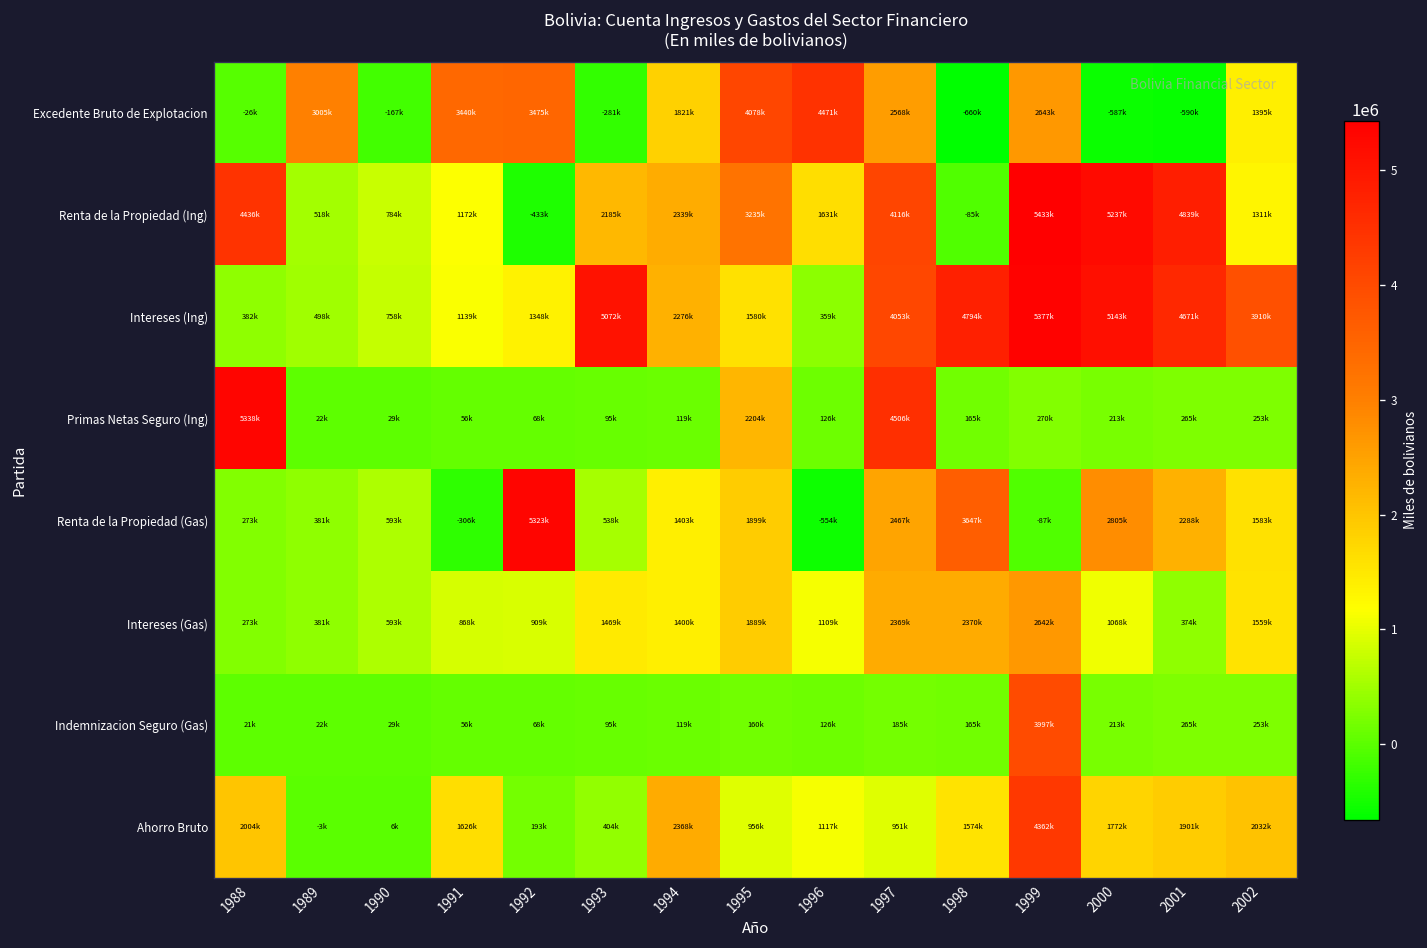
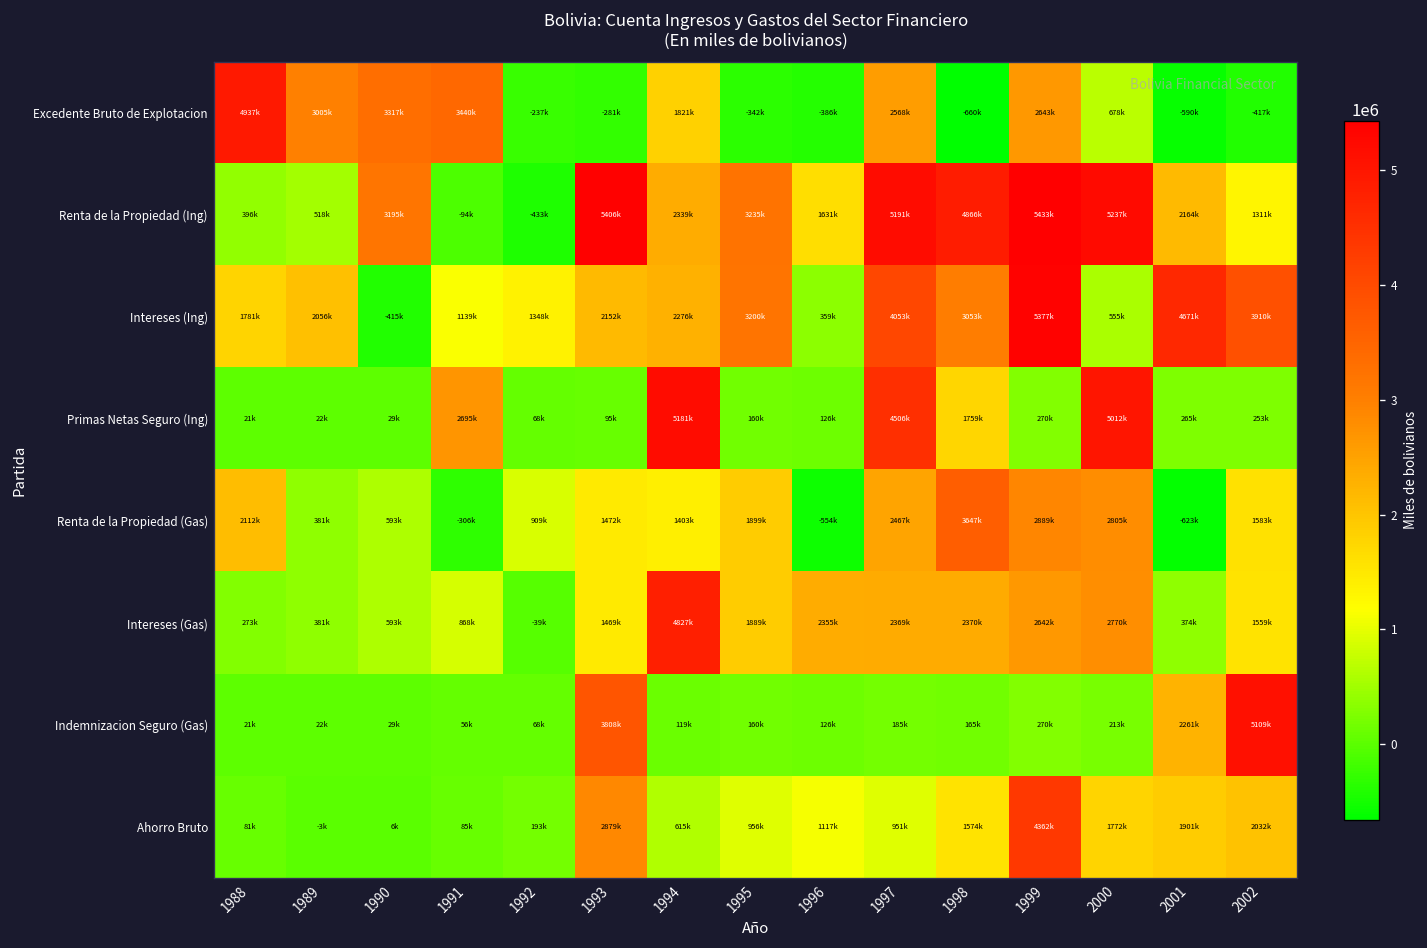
Excedente Bruto de Explotacion, 1988: -26k -> 4937k
Excedente Bruto de Explotacion, 1990: -167k -> 3317k
Excedente Bruto de Explotacion, 1992: 3475k -> -237k
Excedente Bruto de Explotacion, 1995: 4078k -> -342k
Excedente Bruto de Explotacion, 1996: 4471k -> -386k
Excedente Bruto de Explotacion, 2000: -587k -> 678k
Excedente Bruto de Explotacion, 2002: 1395k -> -417k
Renta de la Propiedad (Ing), 1988: 4436k -> 396k
Renta de la Propiedad (Ing), 1990: 784k -> 3195k
Renta de la Propiedad (Ing), 1991: 1172k -> -94k
Renta de la Propiedad (Ing), 1993: 2185k -> 5406k
Renta de la Propiedad (Ing), 1997: 4116k -> 5191k
Renta de la Propiedad (Ing), 1998: -85k -> 4866k
Renta de la Propiedad (Ing), 2001: 4839k -> 2164k
Intereses (Ing), 1988: 382k -> 1781k
Intereses (Ing), 1989: 498k -> 2056k
Intereses (Ing), 1990: 758k -> -415k
Intereses (Ing), 1993: 5072k -> 2152k
Intereses (Ing), 1995: 1580k -> 3200k
Intereses (Ing), 1998: 4794k -> 3053k
Intereses (Ing), 2000: 5143k -> 555k
Primas Netas Seguro (Ing), 1988: 5338k -> 21k
Primas Netas Seguro (Ing), 1991: 56k -> 2695k
Primas Netas Seguro (Ing), 1994: 119k -> 5181k
Primas Netas Seguro (Ing), 1995: 2204k -> 160k
Primas Netas Seguro (Ing), 1998: 165k -> 1759k
Primas Netas Seguro (Ing), 2000: 213k -> 5012k
Renta de la Propiedad (Gas), 1988: 273k -> 2112k
Renta de la Propiedad (Gas), 1992: 5323k -> 909k
Renta de la Propiedad (Gas), 1993: 538k -> 1472k
Renta de la Propiedad (Gas), 1999: -87k -> 2889k
Renta de la Propiedad (Gas), 2001: 2288k -> -623k
Intereses (Gas), 1992: 909k -> -39k
Intereses (Gas), 1994: 1400k -> 4827k
Intereses (Gas), 1996: 1109k -> 2355k
Intereses (Gas), 2000: 1068k -> 2770k
Indemnizacion Seguro (Gas), 1993: 95k -> 3808k
Indemnizacion Seguro (Gas), 1999: 3997k -> 270k
Indemnizacion Seguro (Gas), 2001: 265k -> 2261k
Indemnizacion Seguro (Gas), 2002: 253k -> 5109k
Ahorro Bruto, 1988: 2004k -> 81k
Ahorro Bruto, 1991: 1626k -> 85k
Ahorro Bruto, 1993: 404k -> 2879k
Ahorro Bruto, 1994: 2368k -> 615k
